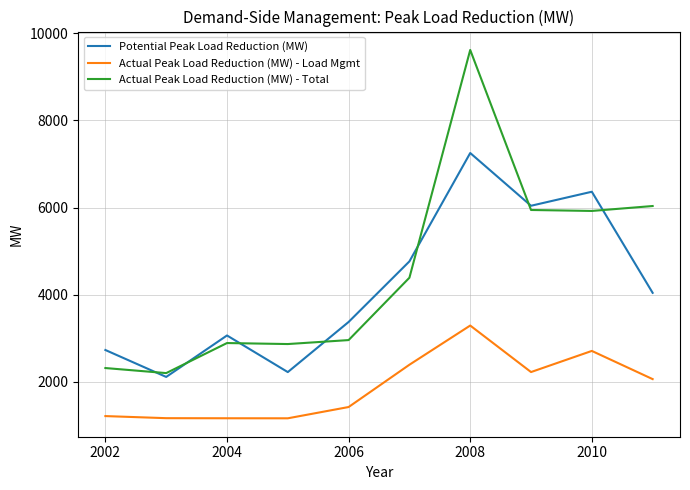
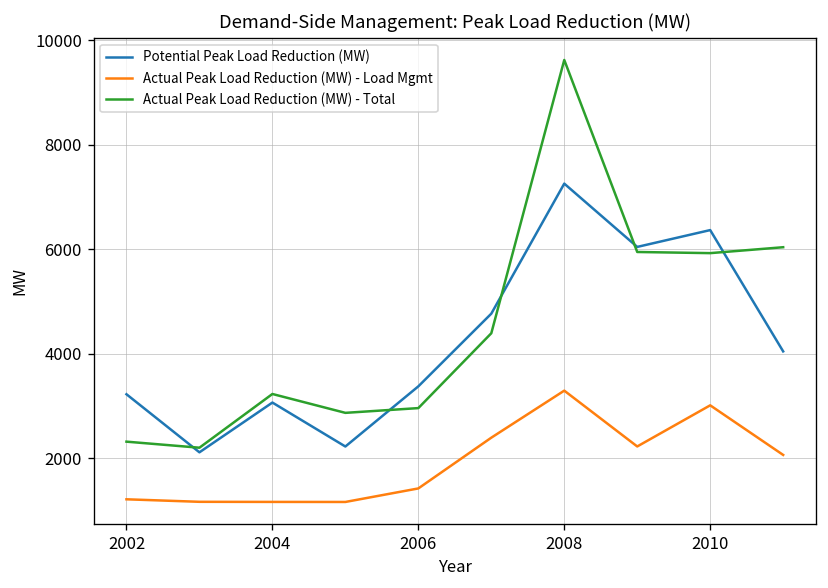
Potential Peak Load Reduction (MW), 2002: 2700 -> 3200
Actual Peak Load Reduction (MW) - Total, 2004: 2900 -> 3200
Actual Peak Load Reduction (MW) - Load Mgmt, 2010: 2700 -> 3000
